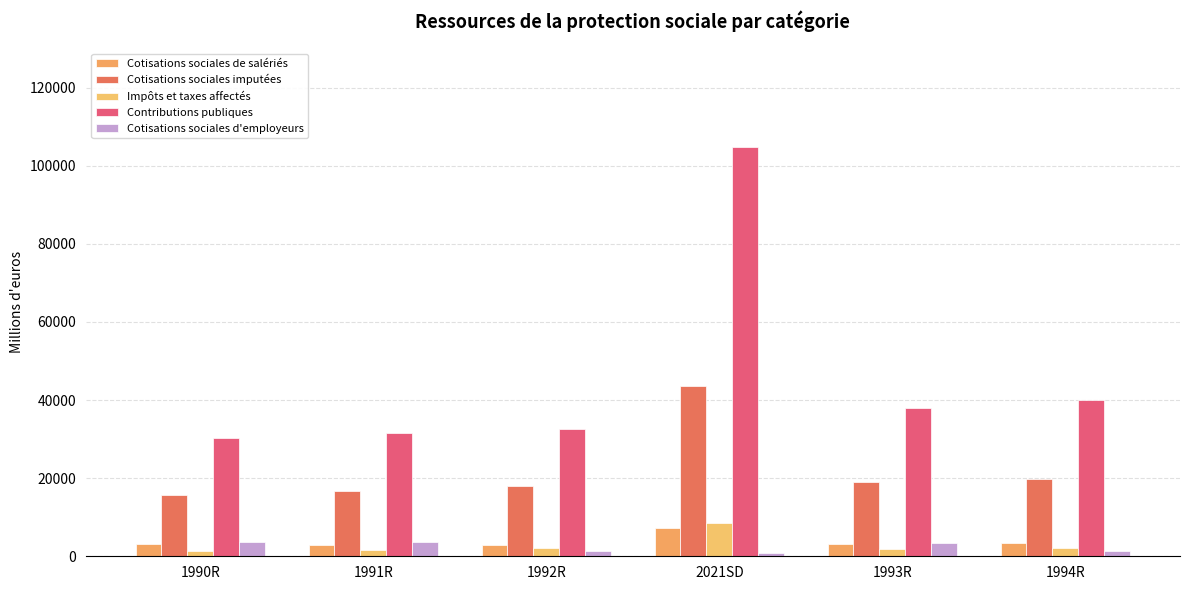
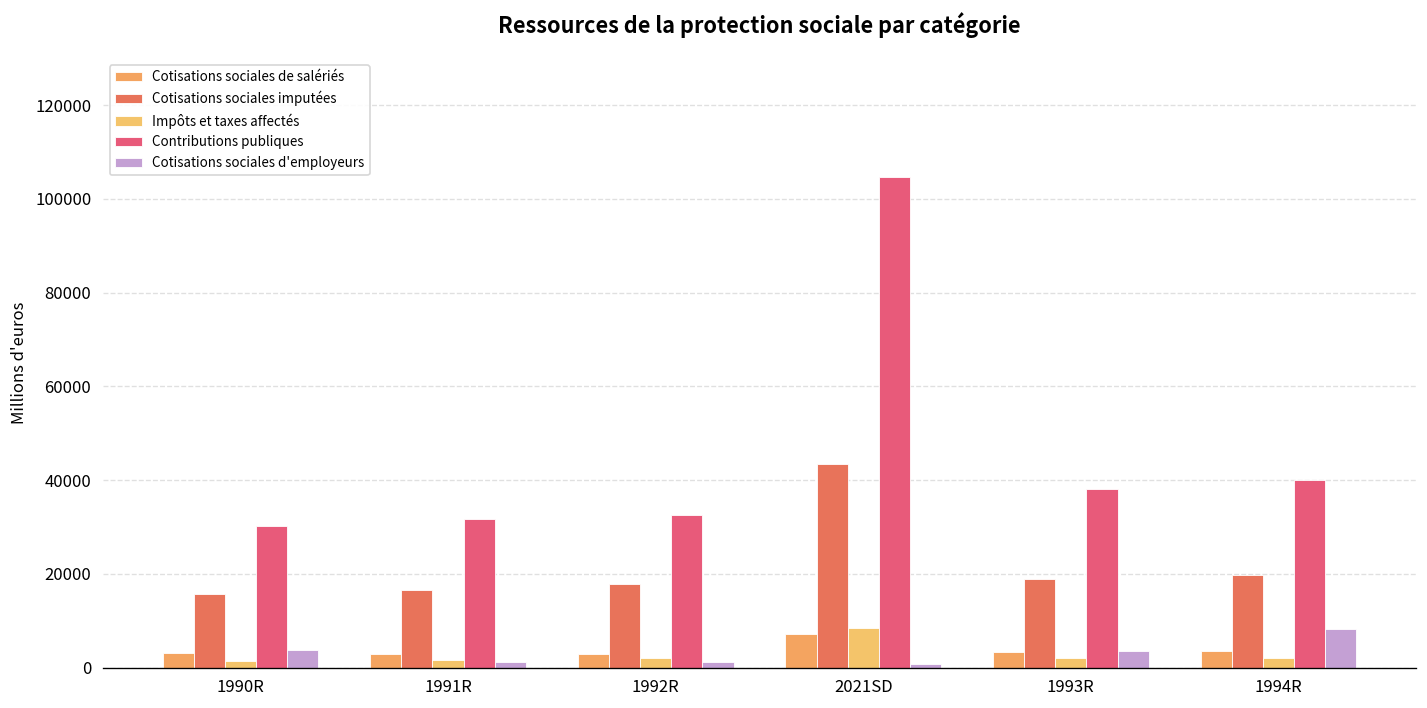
Cotisations sociales d'employeurs, 1991R: 4000 -> 1000
Cotisations sociales d'employeurs, 1994R: 1000 -> 8000
